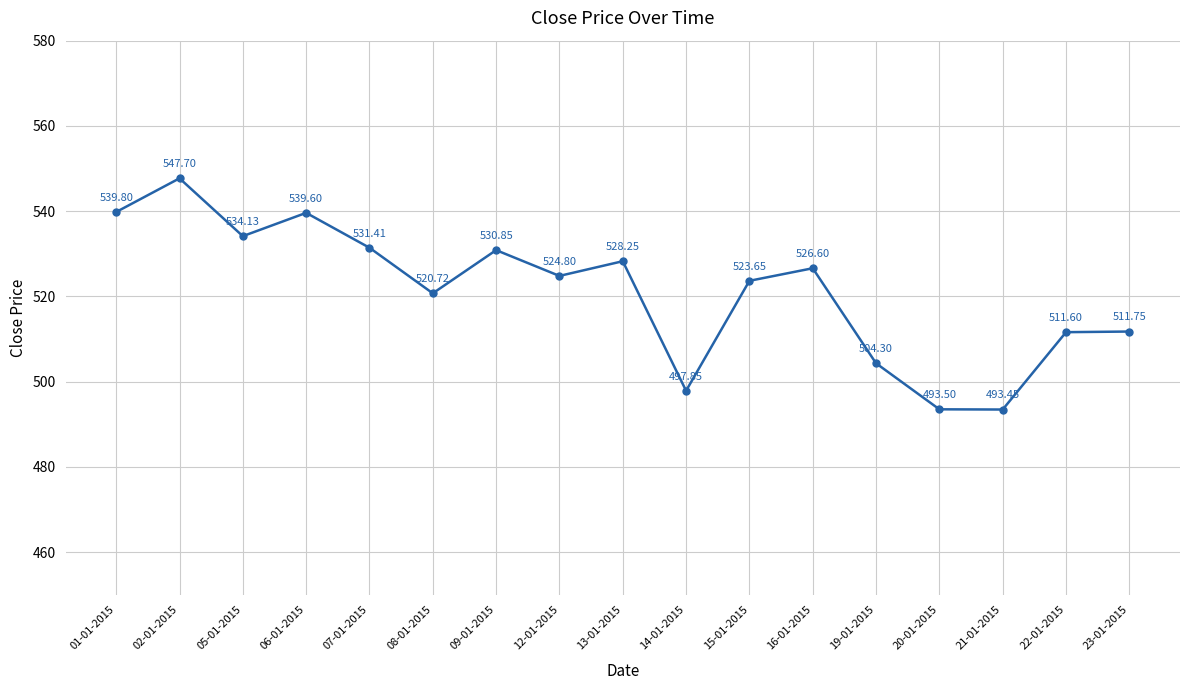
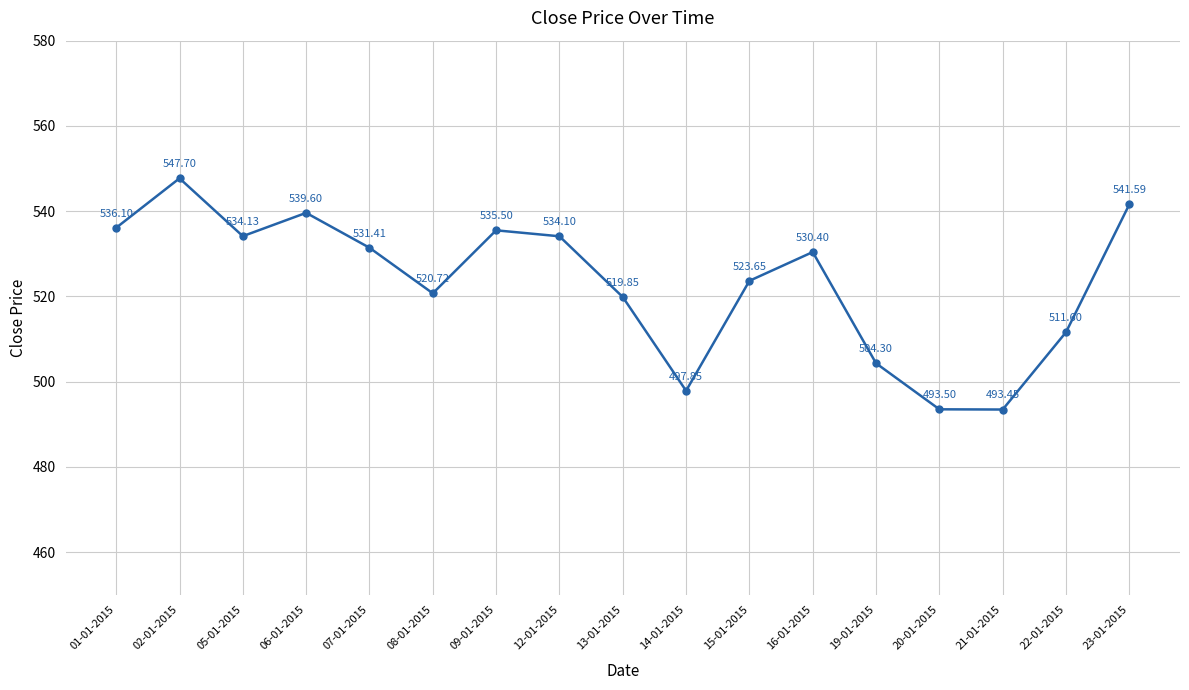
01-01-2015: 539.80 -> 536.10
09-01-2015: 530.85 -> 535.50
12-01-2015: 524.80 -> 534.10
13-01-2015: 528.25 -> 519.85
16-01-2015: 526.60 -> 530.40
23-01-2015: 511.75 -> 541.59
